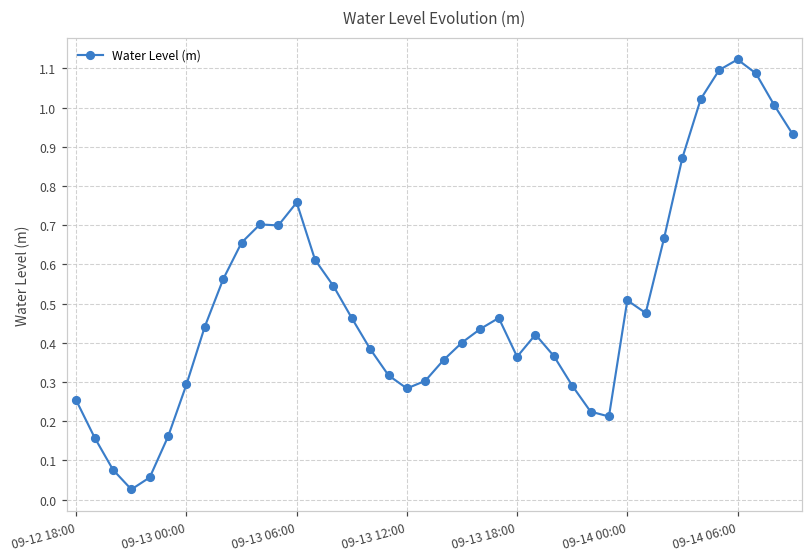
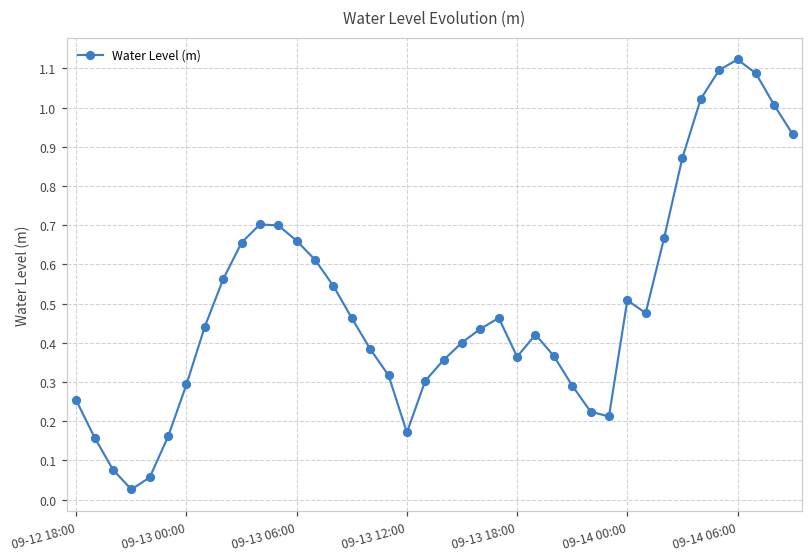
09-13 06:00: 0.76 -> 0.66
09-13 12:00: 0.28 -> 0.17
